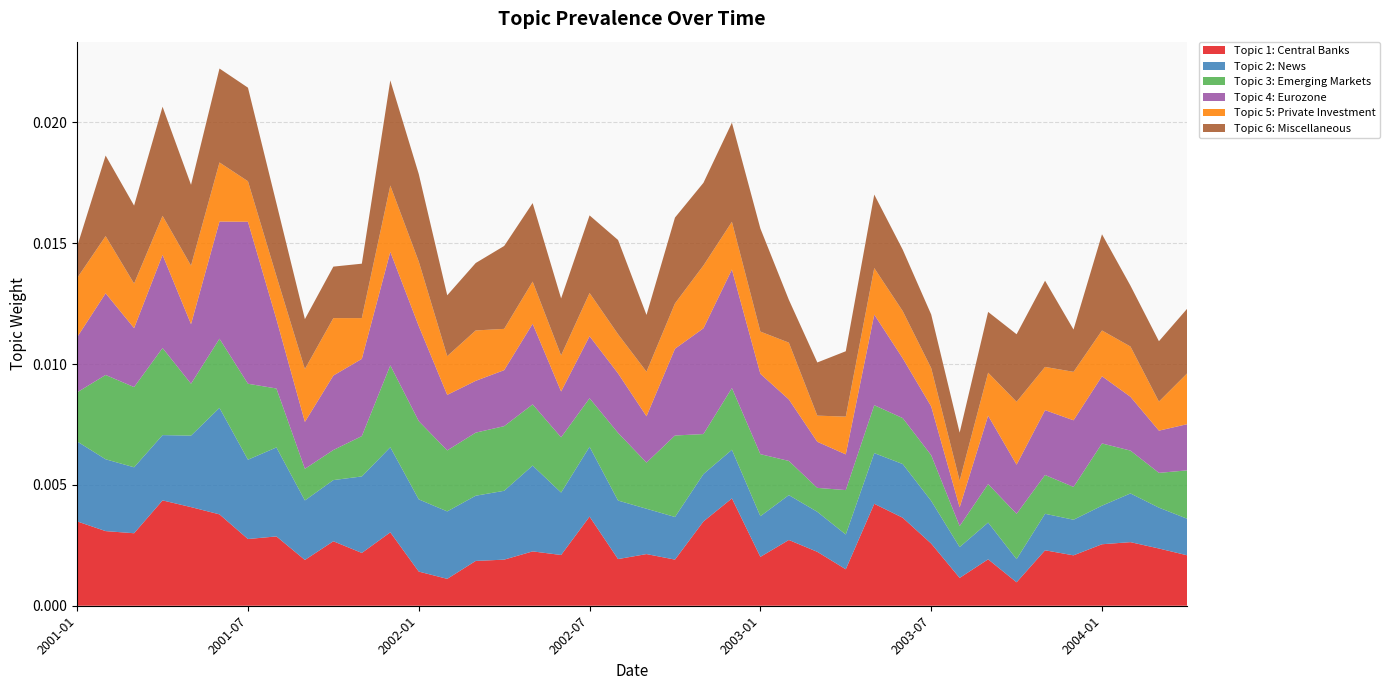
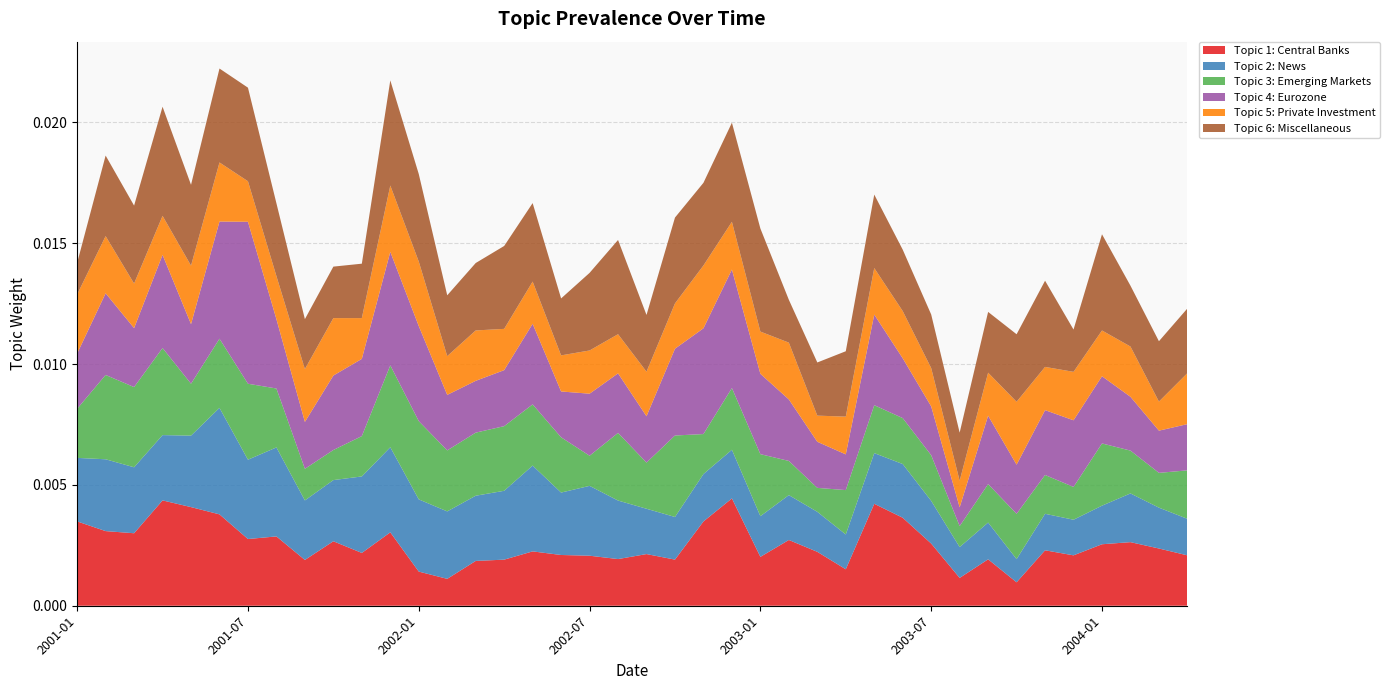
Topic 2: News, 2001-01: 0.0033 -> 0.0026
Topic 1: Central Banks, 2002-07: 0.0037 -> 0.0021
Topic 3: Emerging Markets, 2002-07: 0.0020 -> 0.0012
